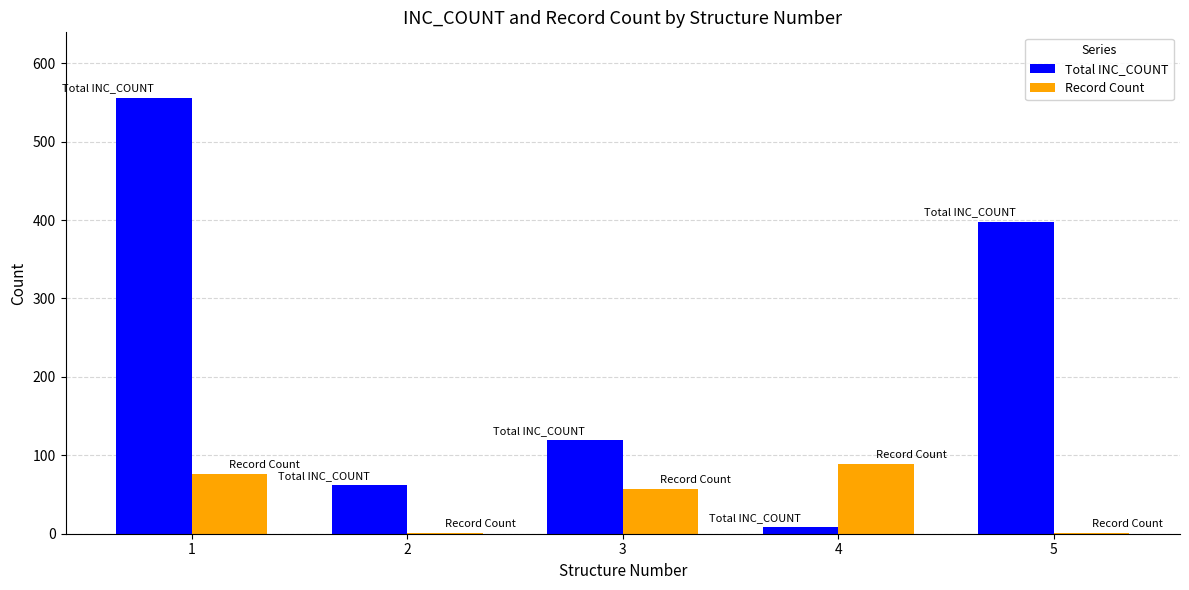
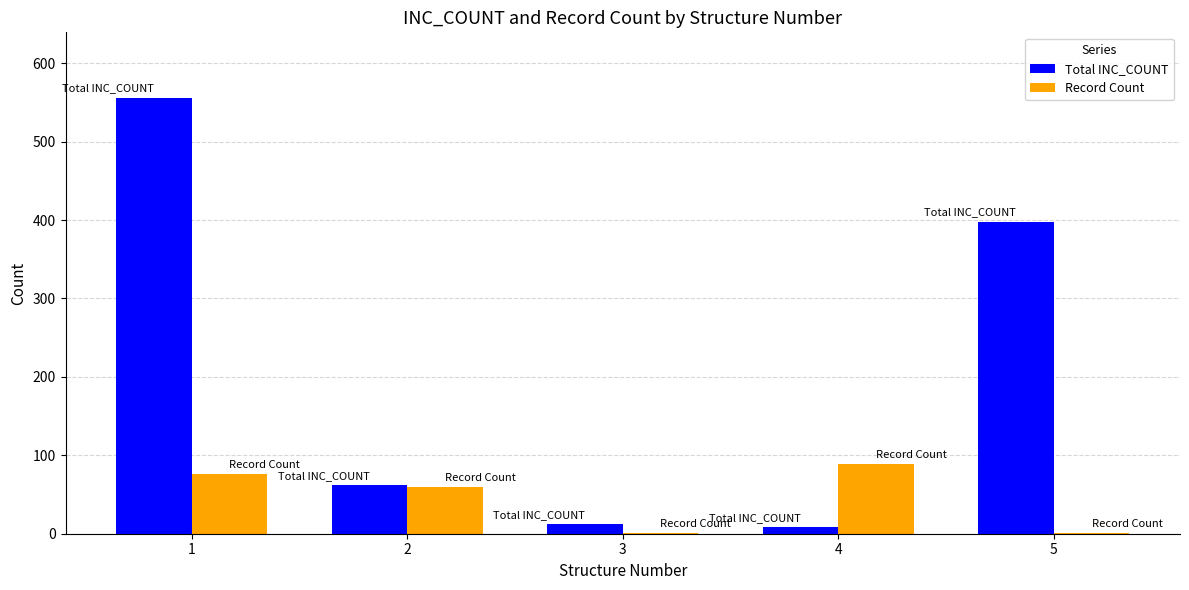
Record Count, 2: 0 -> 60
Total INC_COUNT, 3: 120 -> 10
Record Count, 3: 60 -> 0
